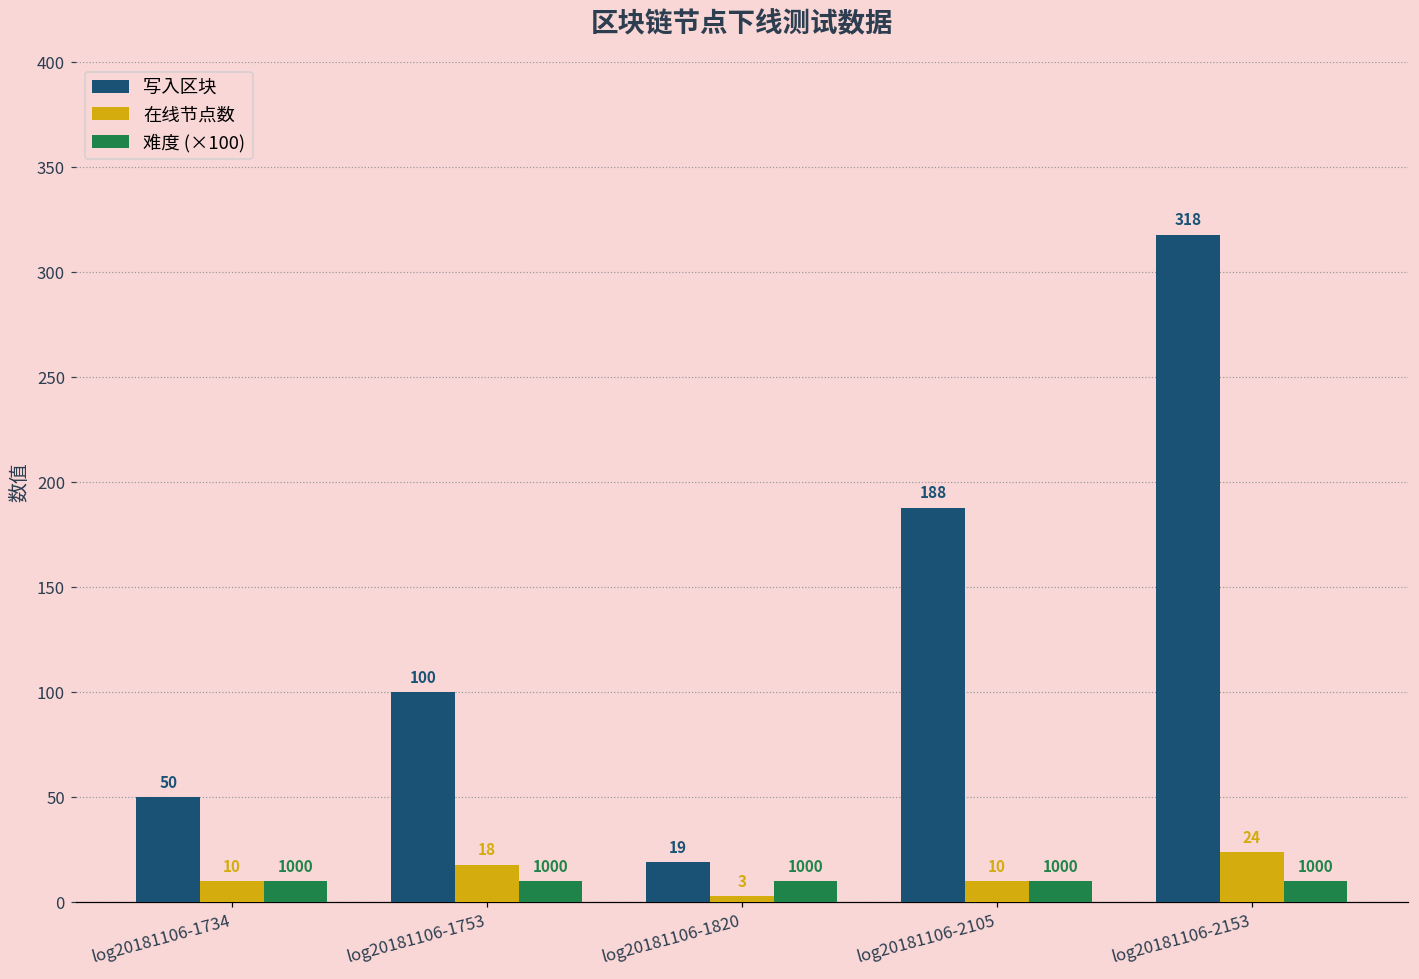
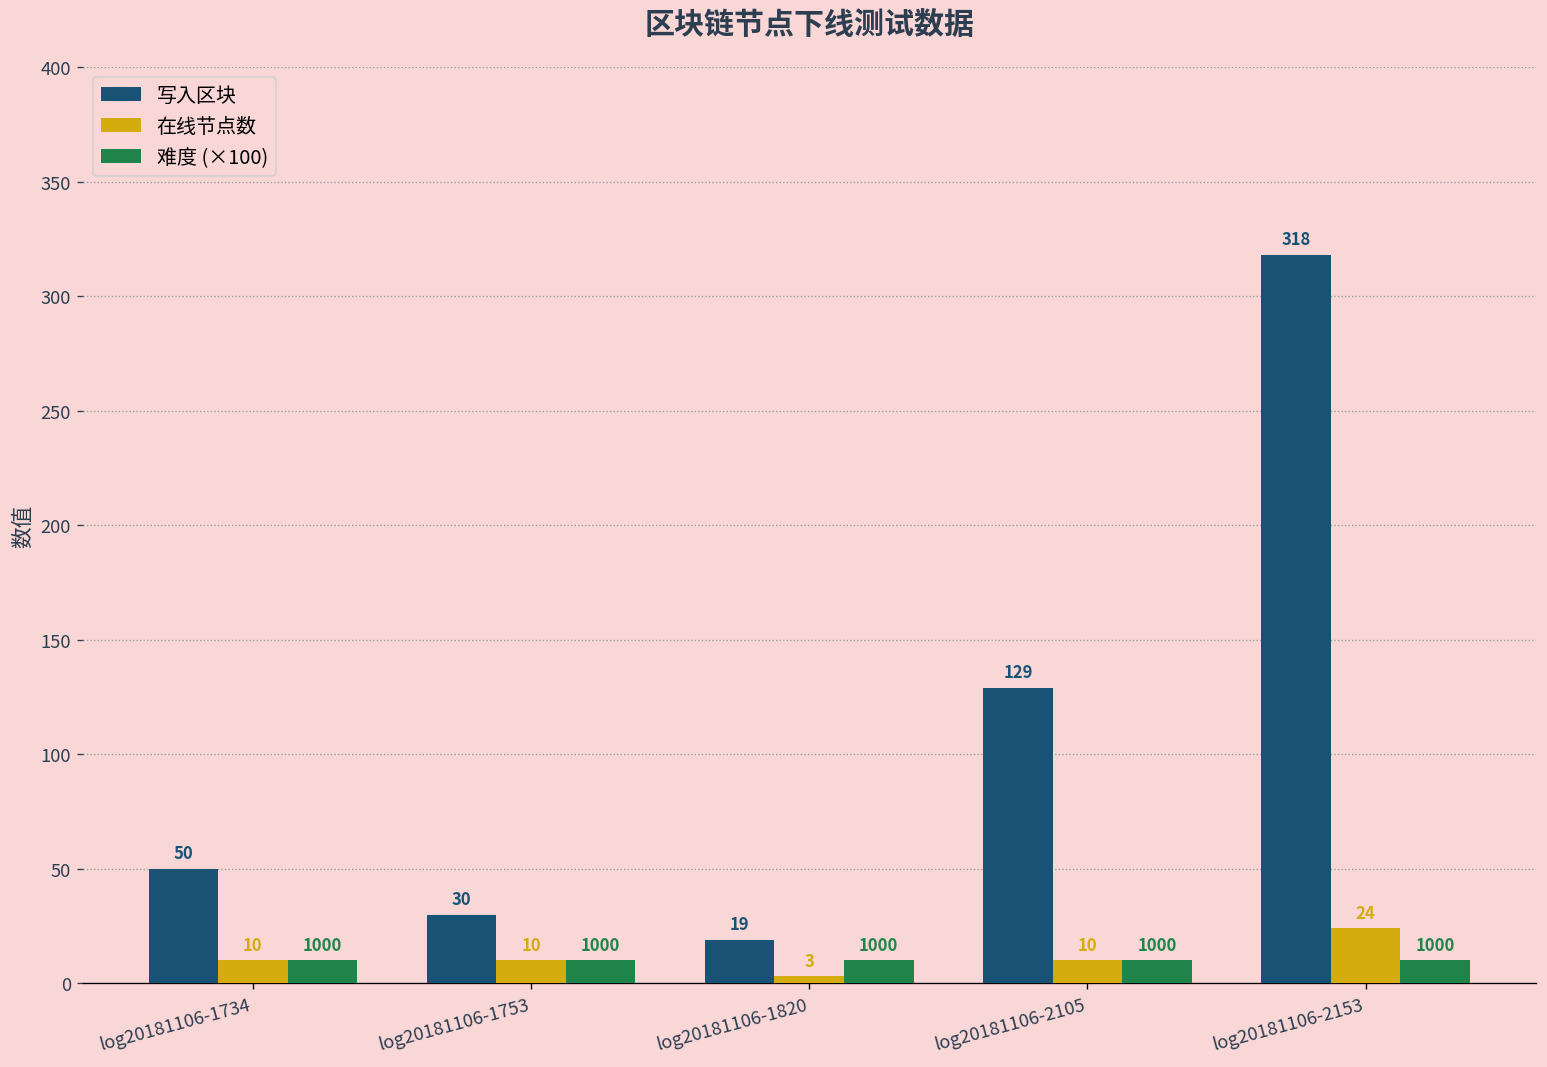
写入区块, log20181106-1753: 100 -> 30
在线节点数, log20181106-1753: 18 -> 10
写入区块, log20181106-2105: 188 -> 129
